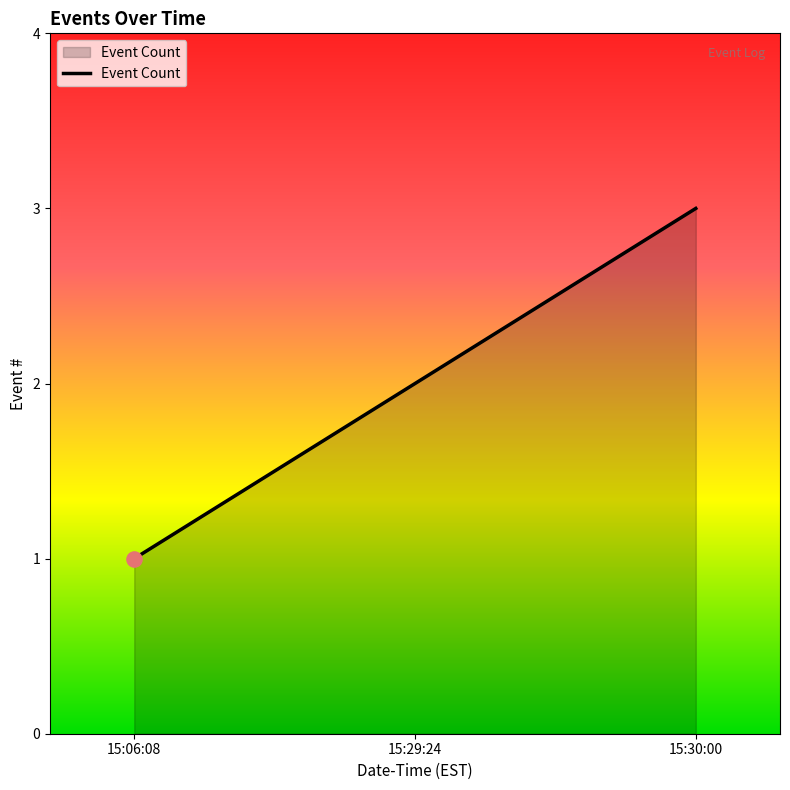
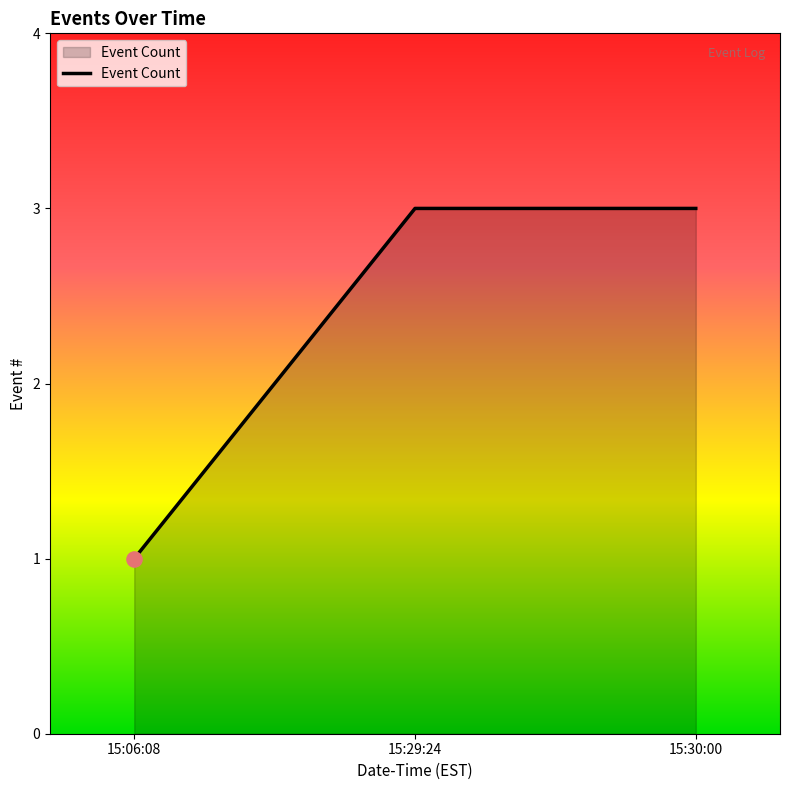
Event Count, 15:29:24: 2 -> 3
